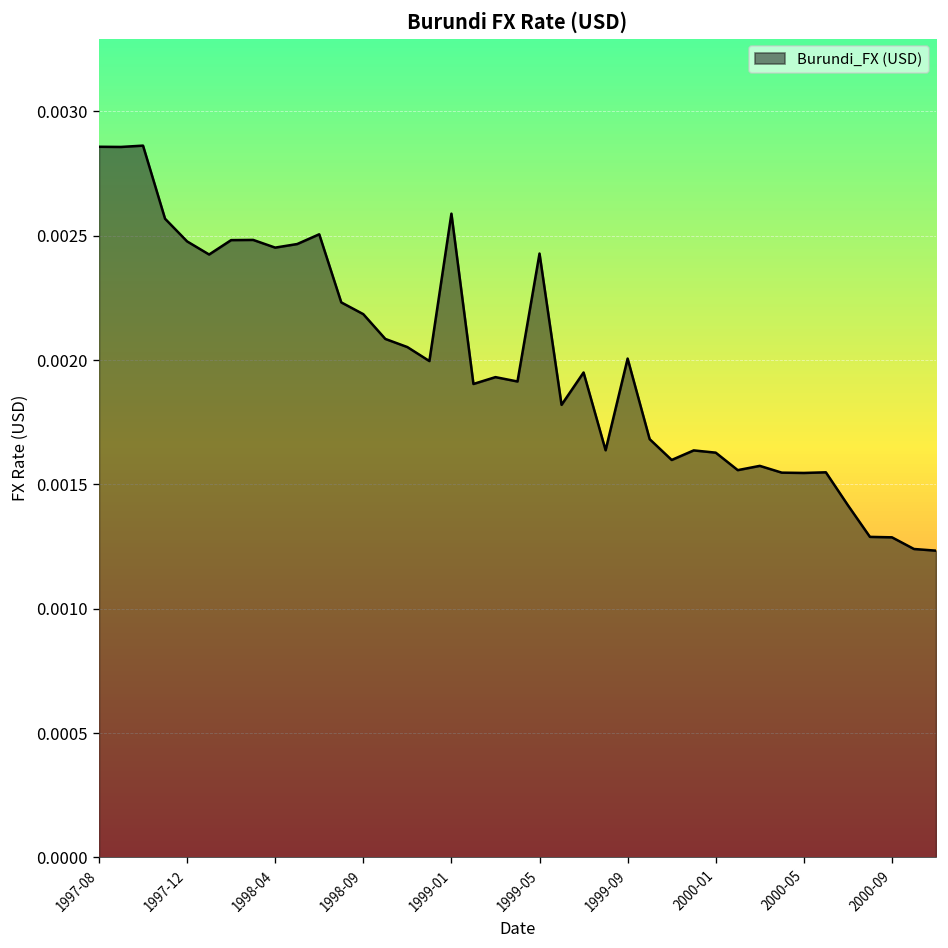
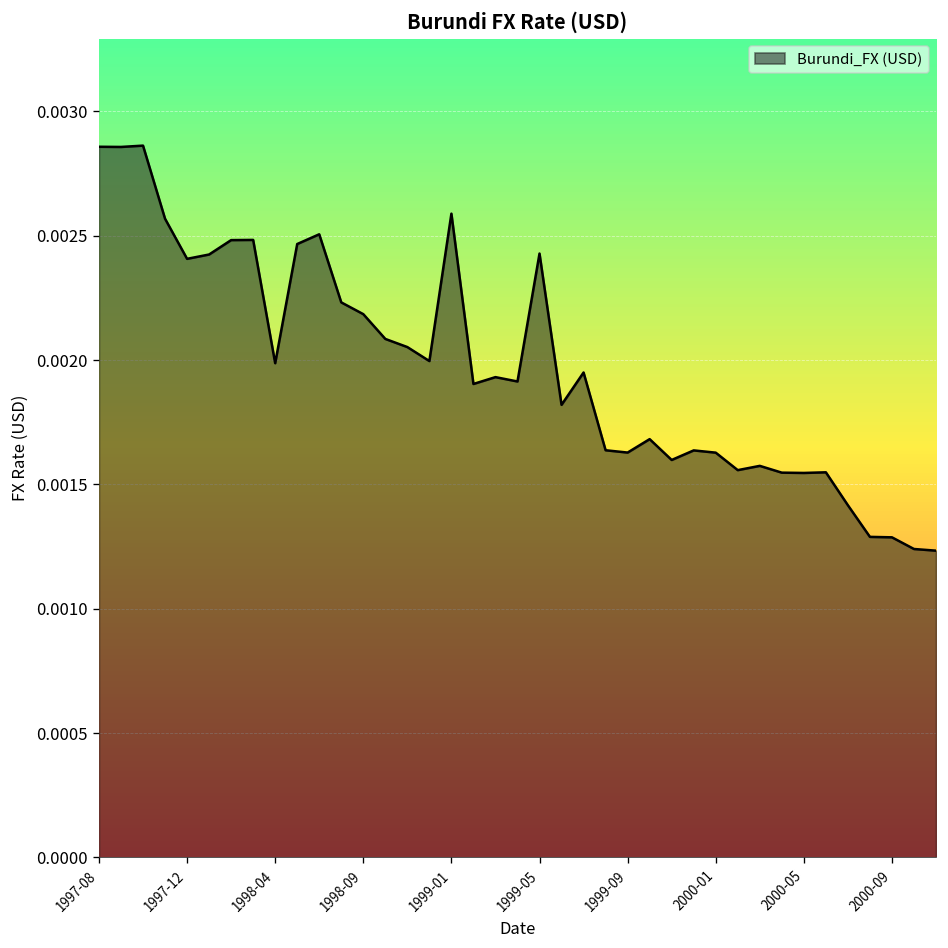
1997-12: 0.00248 -> 0.00241
1998-04: 0.00245 -> 0.00199
1999-09: 0.00201 -> 0.00163
